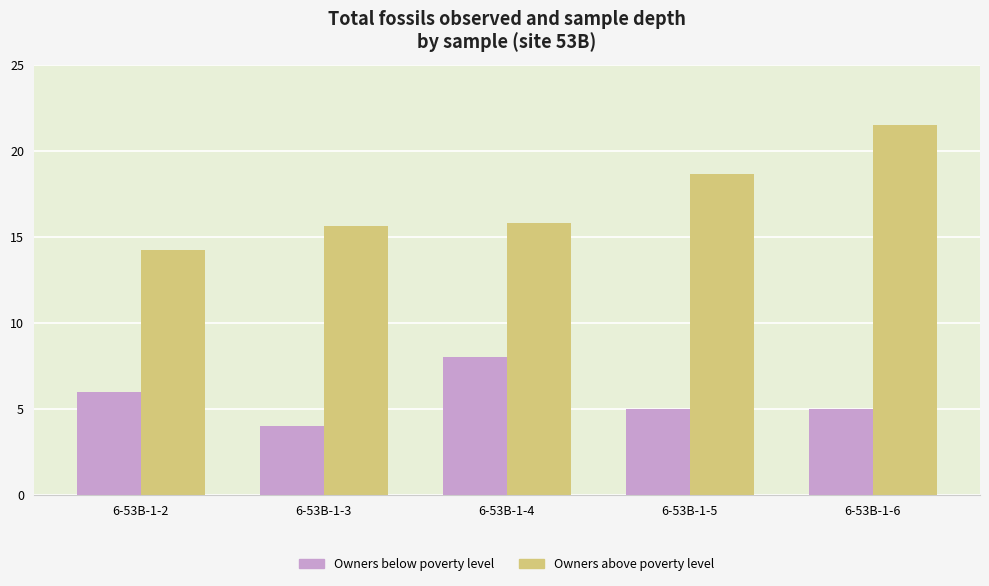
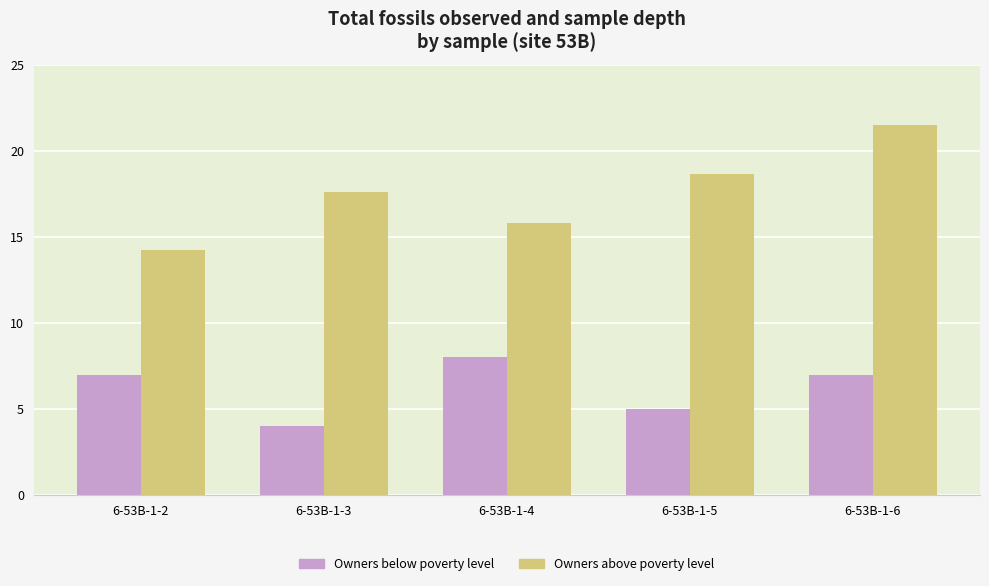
Owners below poverty level, 6-53B-1-2: 6 -> 7
Owners above poverty level, 6-53B-1-3: 15.6 -> 17.6
Owners below poverty level, 6-53B-1-6: 5 -> 7
